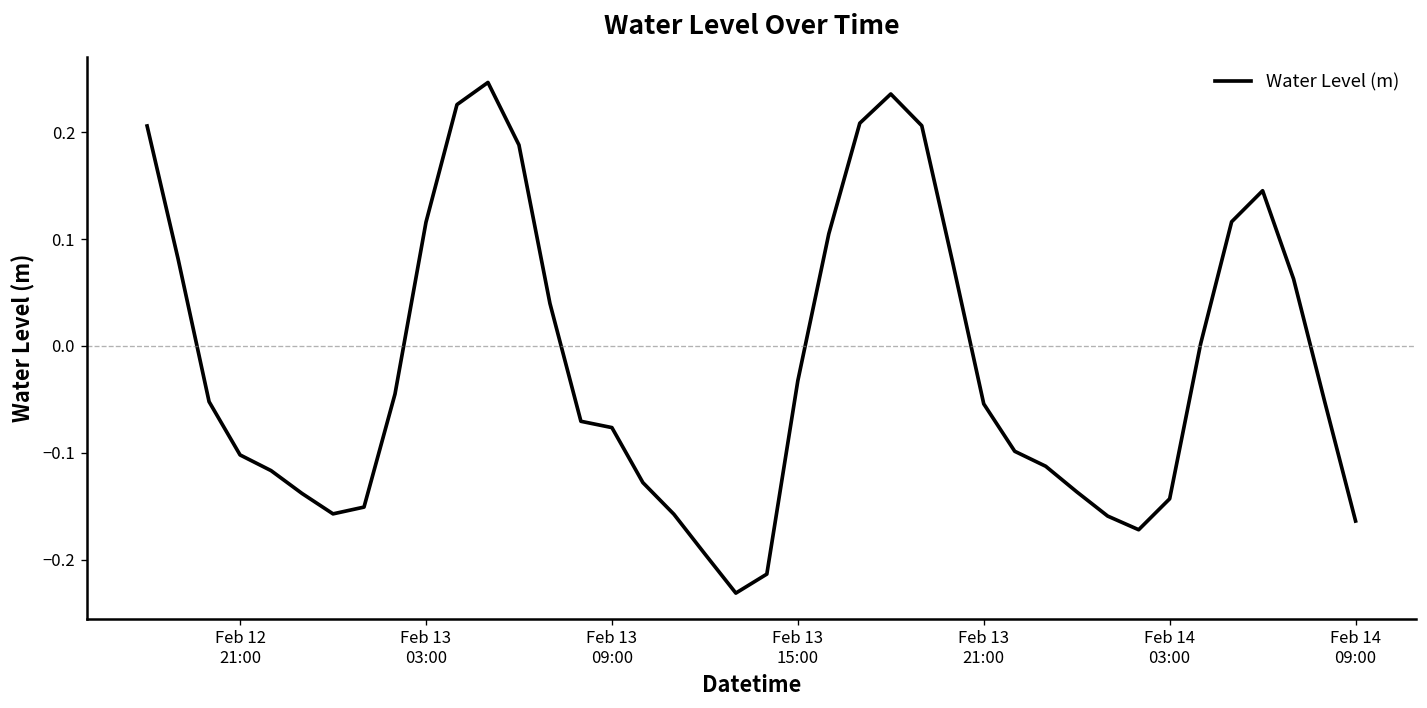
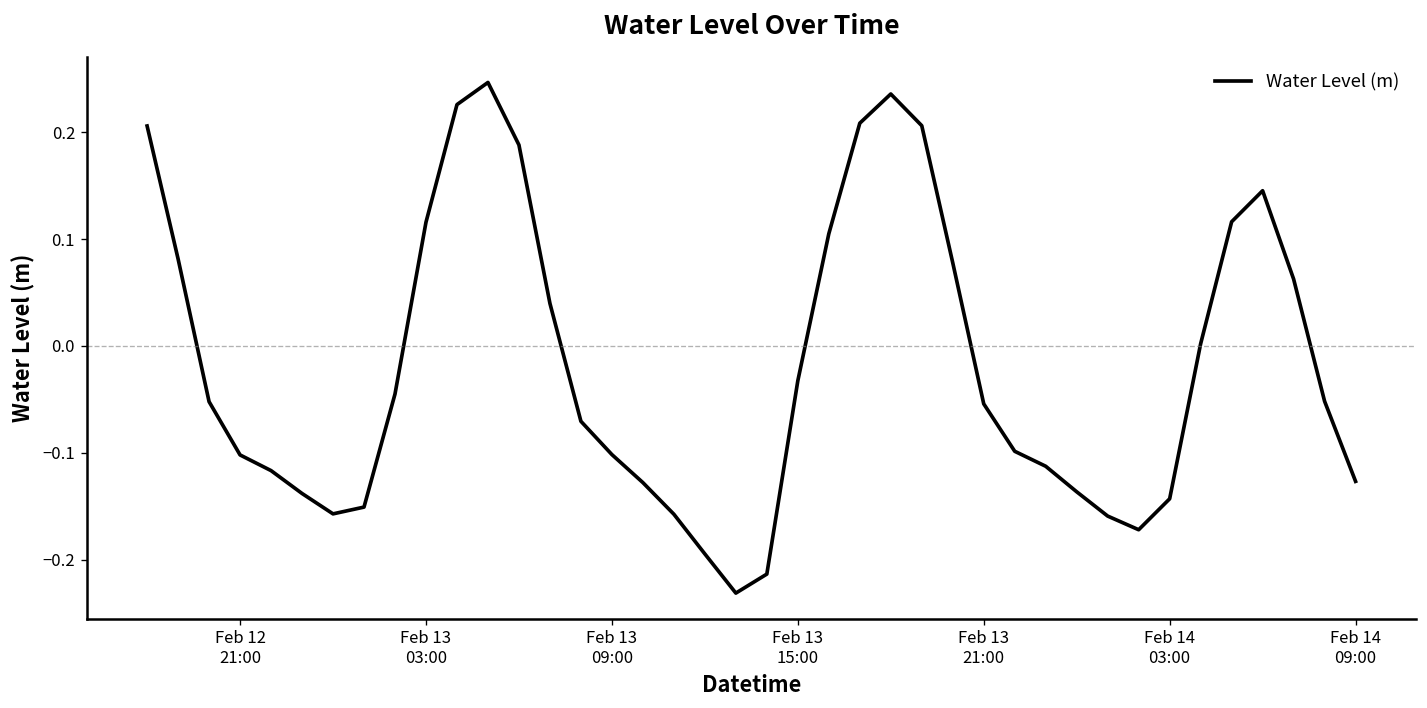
Feb 13 09:00: -0.08 -> -0.10
Feb 14 09:00: -0.16 -> -0.13
